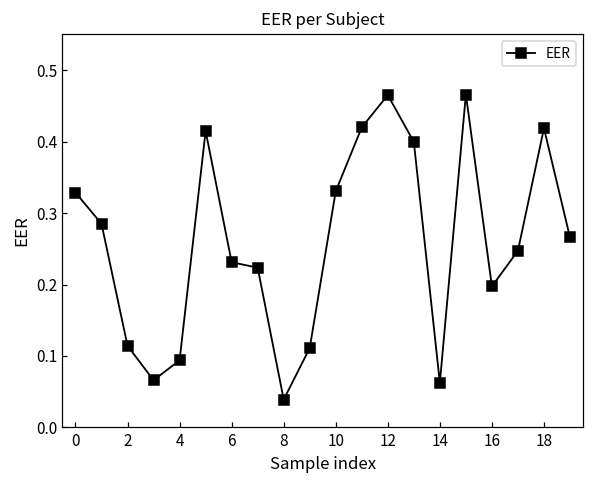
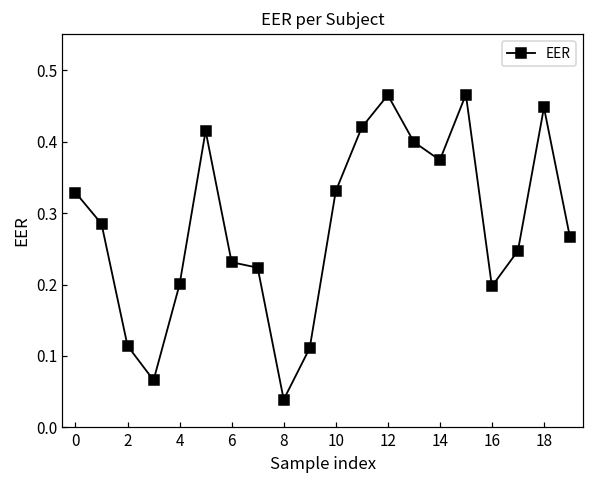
4: 0.09 -> 0.20
14: 0.06 -> 0.37
18: 0.42 -> 0.45
